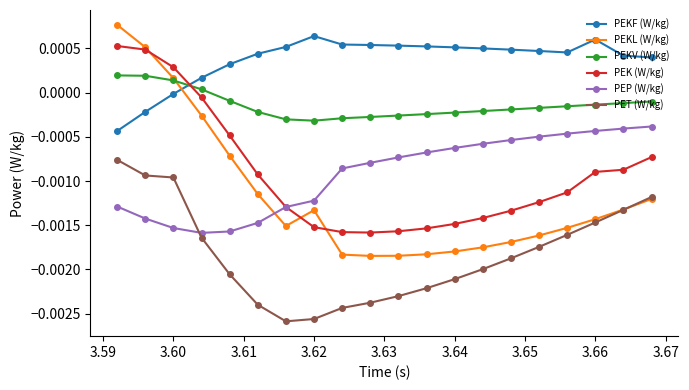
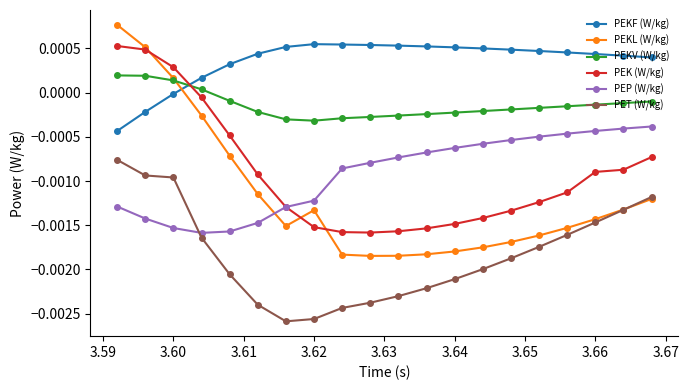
PEKF (W/kg), 3.62: 0.0006 -> 0.0005
PEKF (W/kg), 3.66: 0.0006 -> 0.0004
